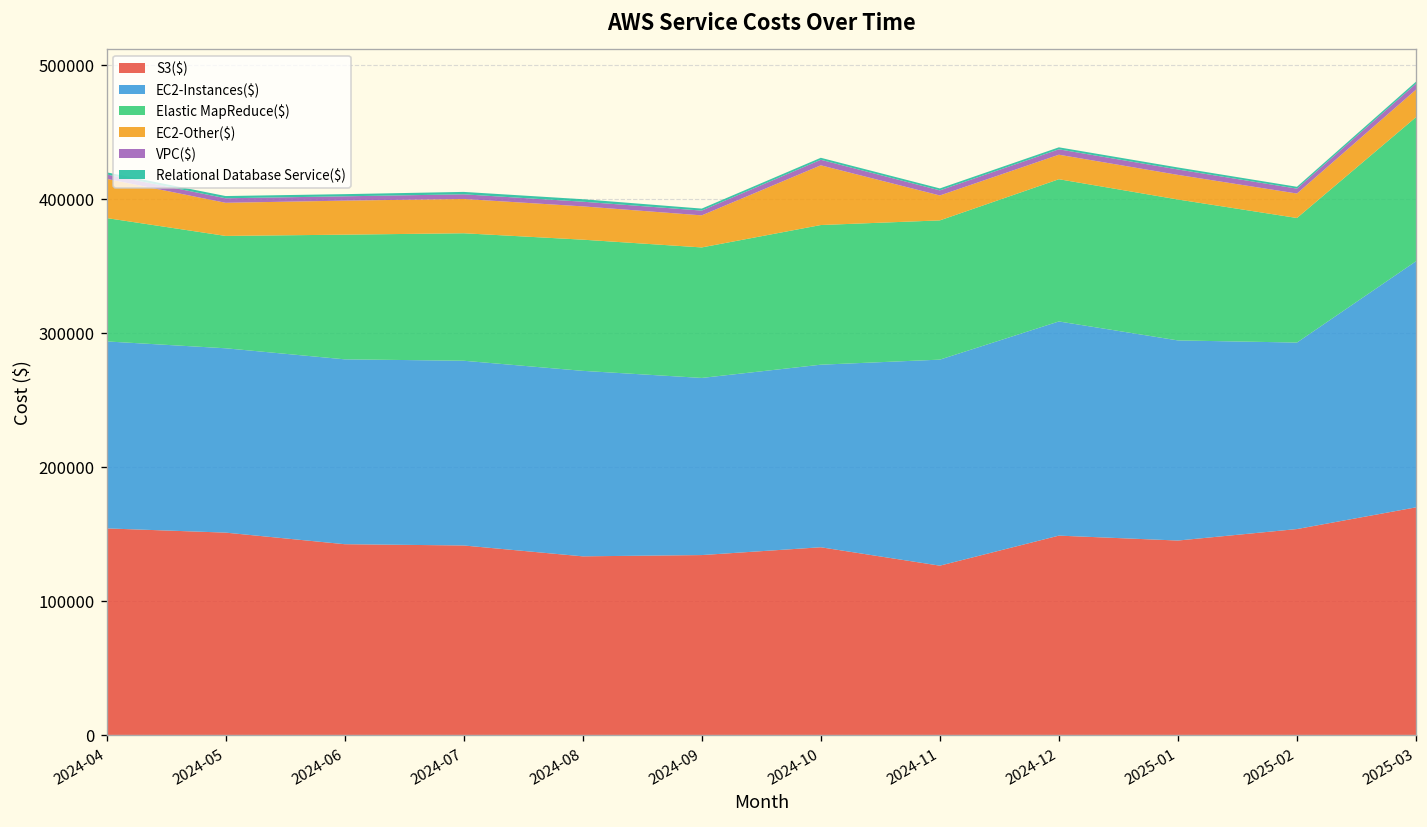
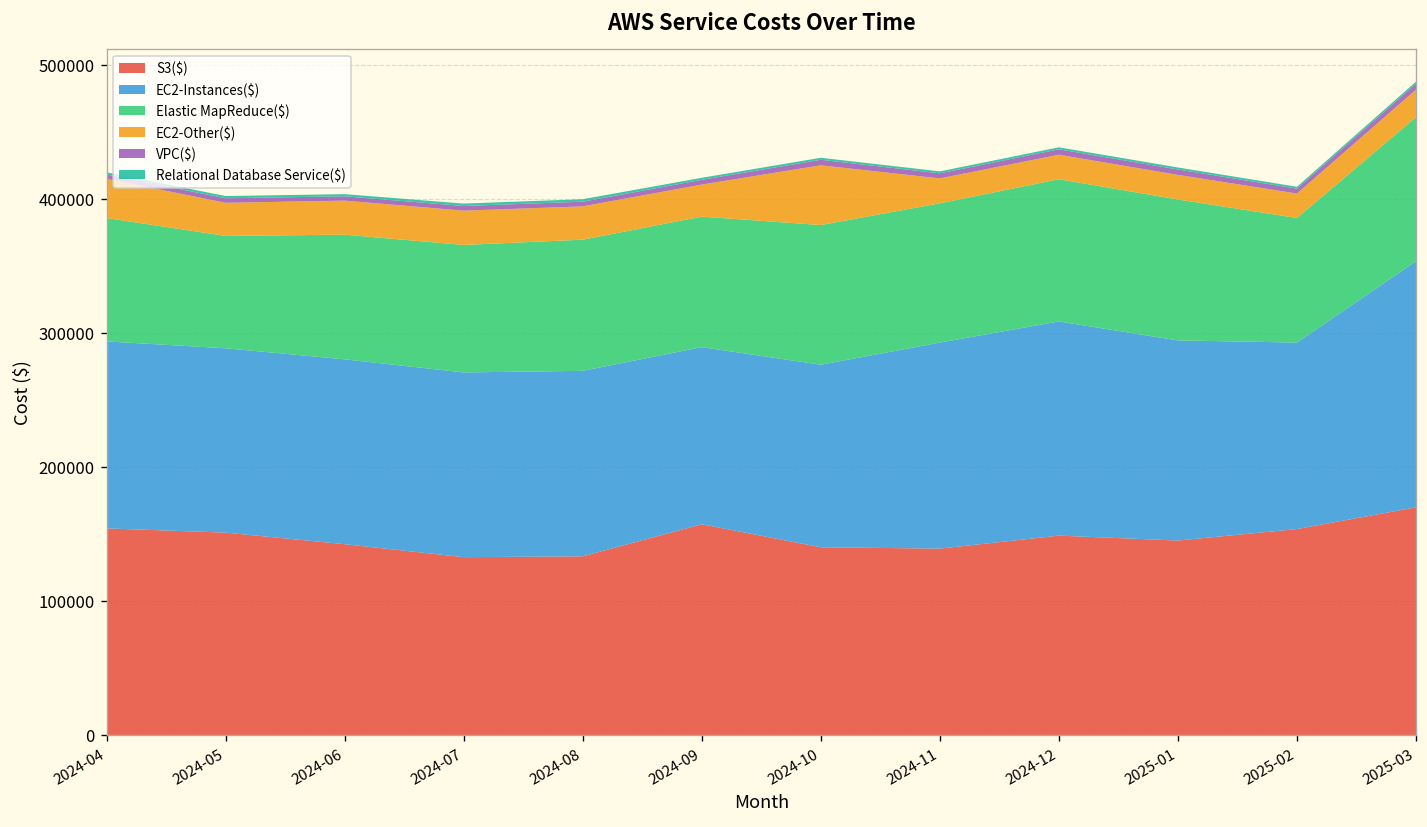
S3($), 2024-07: 141000 -> 133000
S3($), 2024-09: 134000 -> 157000
S3($), 2024-11: 126000 -> 139000
